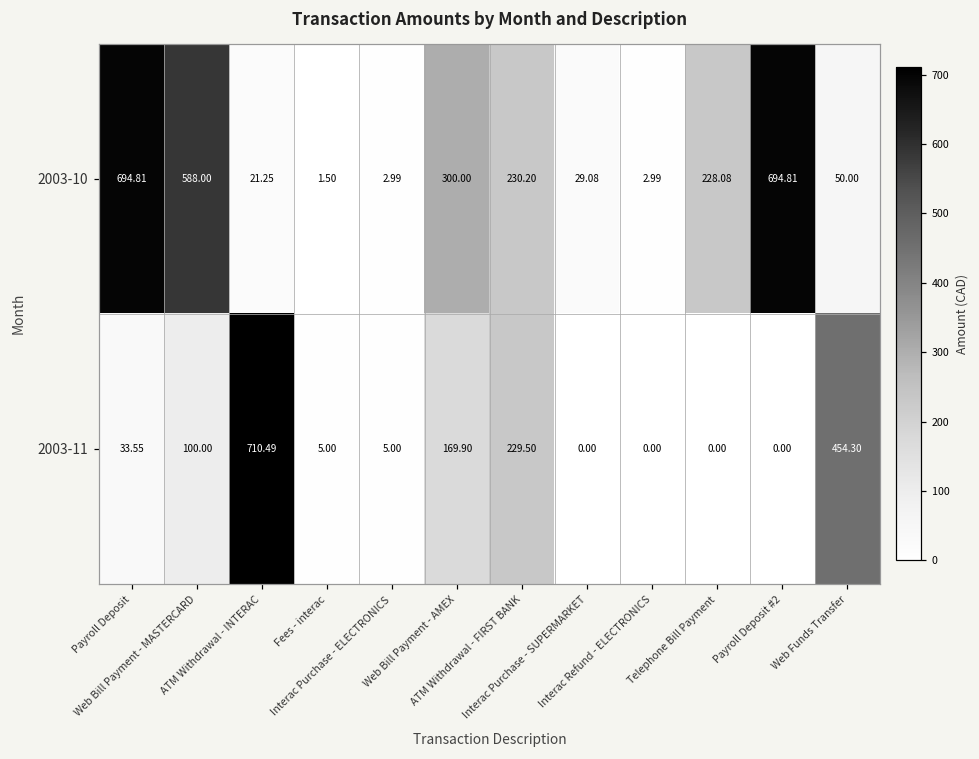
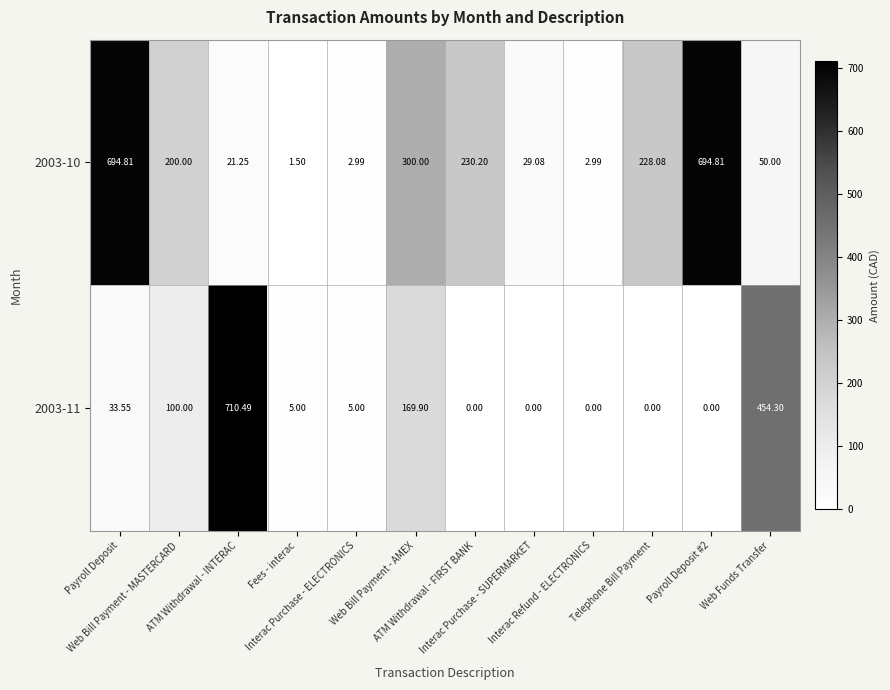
2003-10, Web Bill Payment - MASTERCARD: 588.00 -> 200.00
2003-11, ATM Withdrawal - FIRST BANK: 229.50 -> 0.00
